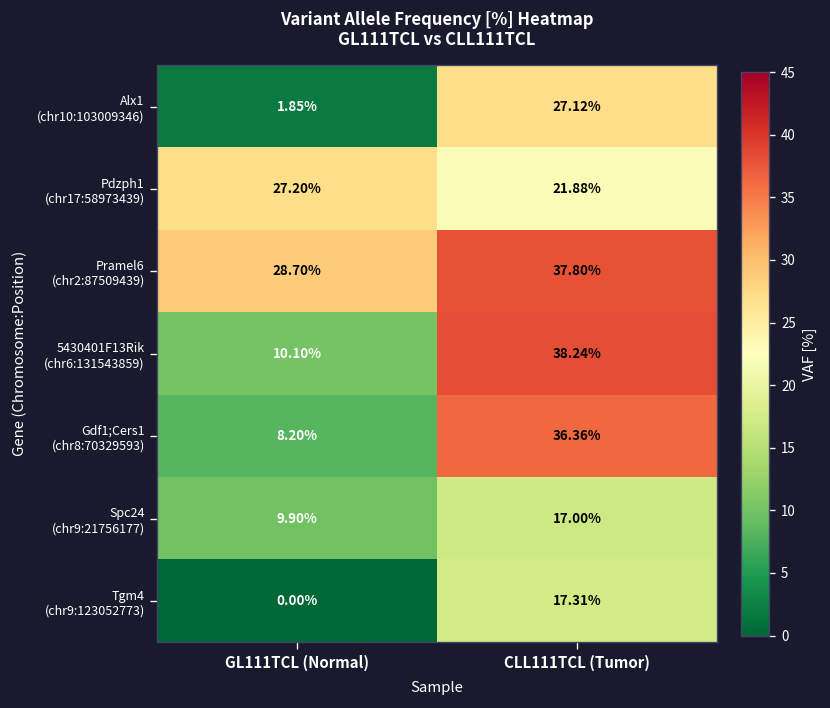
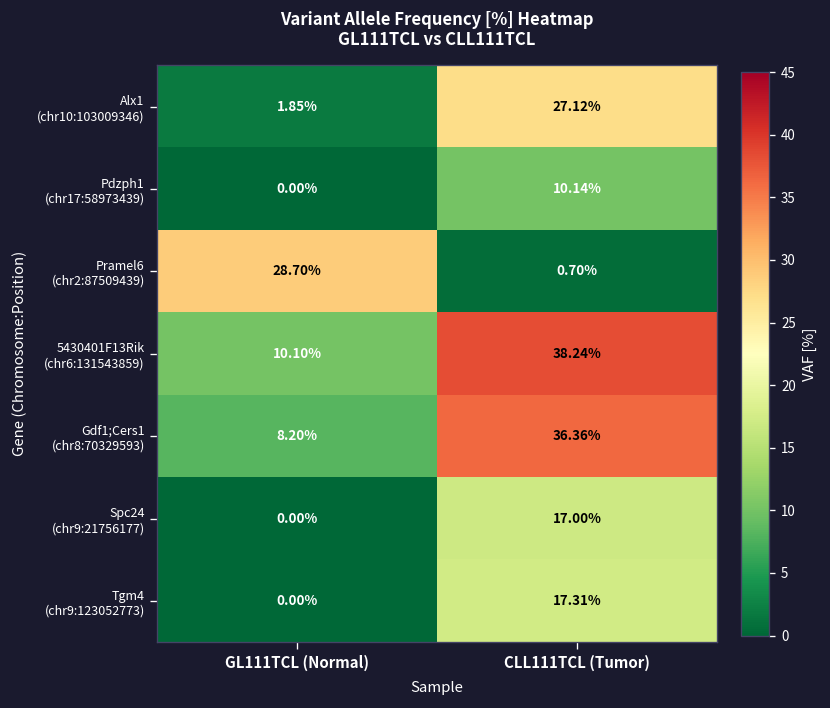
Pdzph1 (chr17:58973439), GL111TCL (Normal): 27.20% -> 0.00%
Pdzph1 (chr17:58973439), CLL111TCL (Tumor): 21.88% -> 10.14%
Pramel6 (chr2:87509439), CLL111TCL (Tumor): 37.80% -> 0.70%
Spc24 (chr9:21756177), GL111TCL (Normal): 9.90% -> 0.00%
